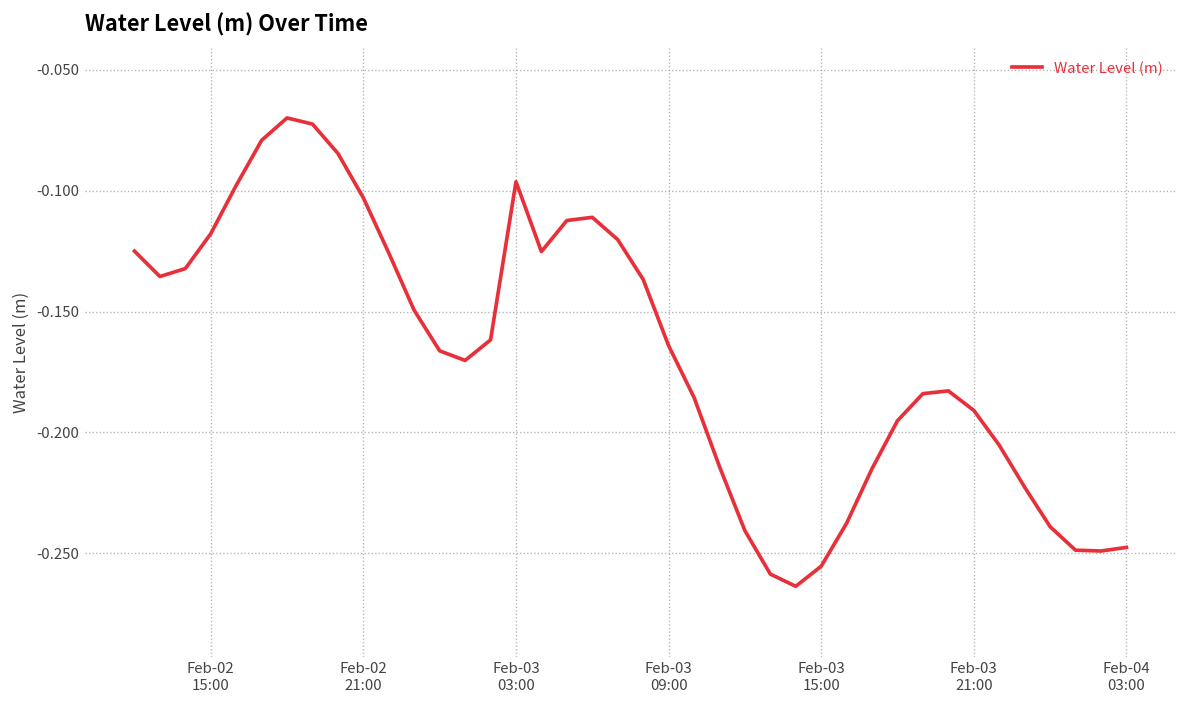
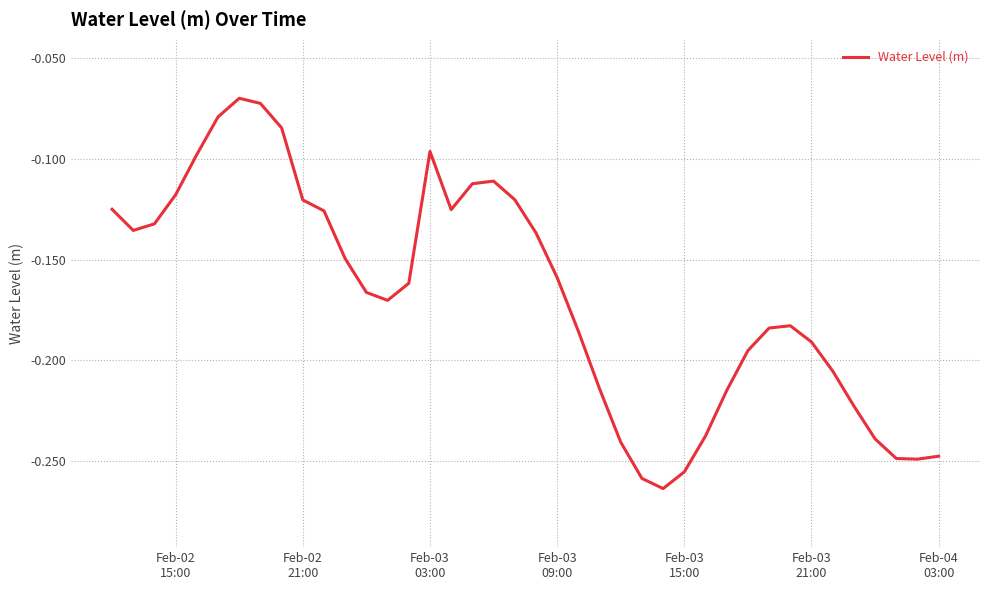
Feb-02 21:00: -0.103 -> -0.120
Feb-03 09:00: -0.164 -> -0.159
